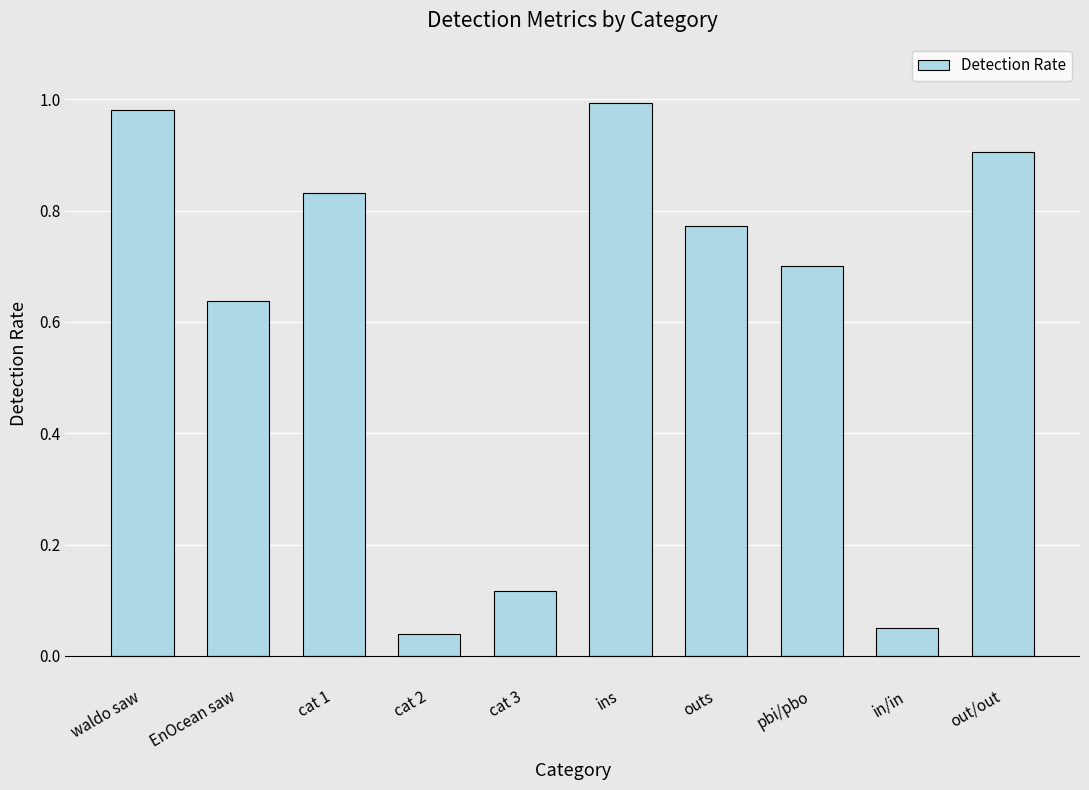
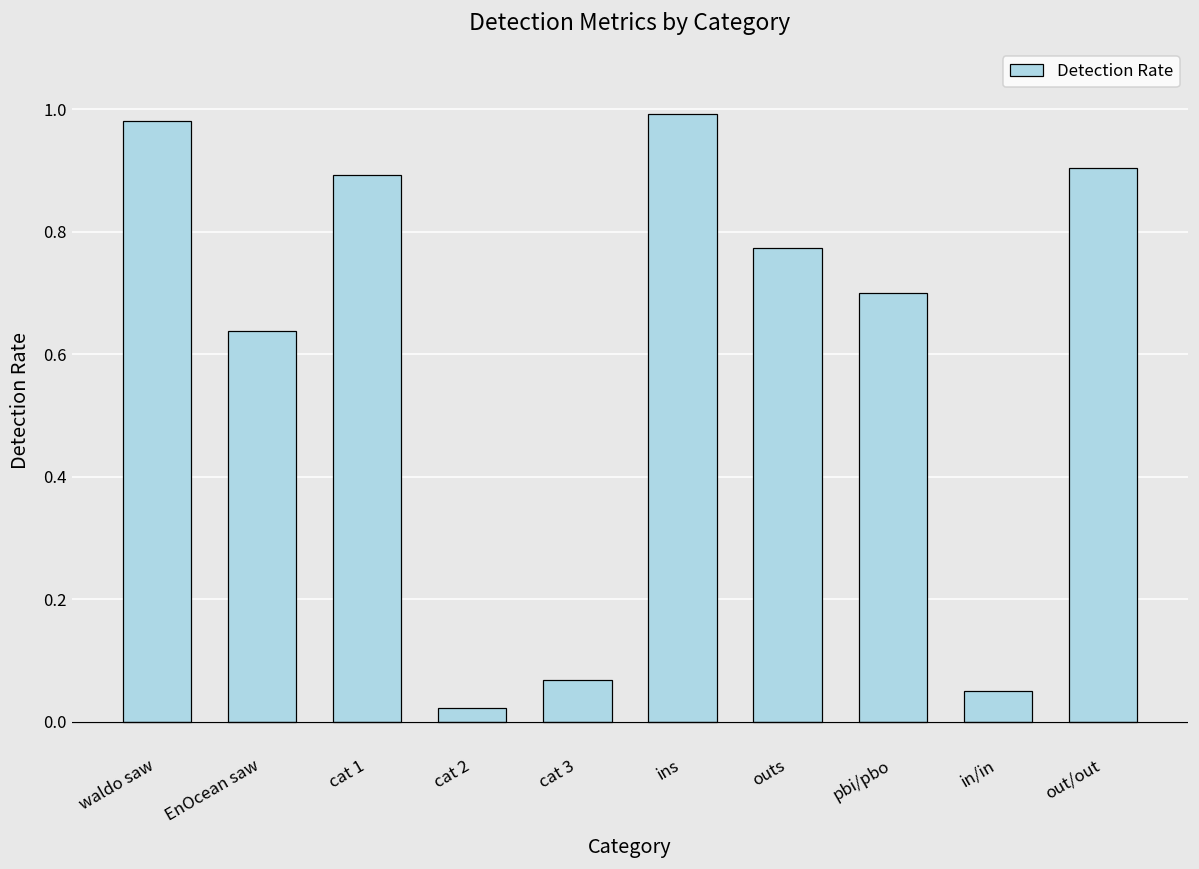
cat 1: 0.83 -> 0.89
cat 2: 0.04 -> 0.02
cat 3: 0.12 -> 0.07
